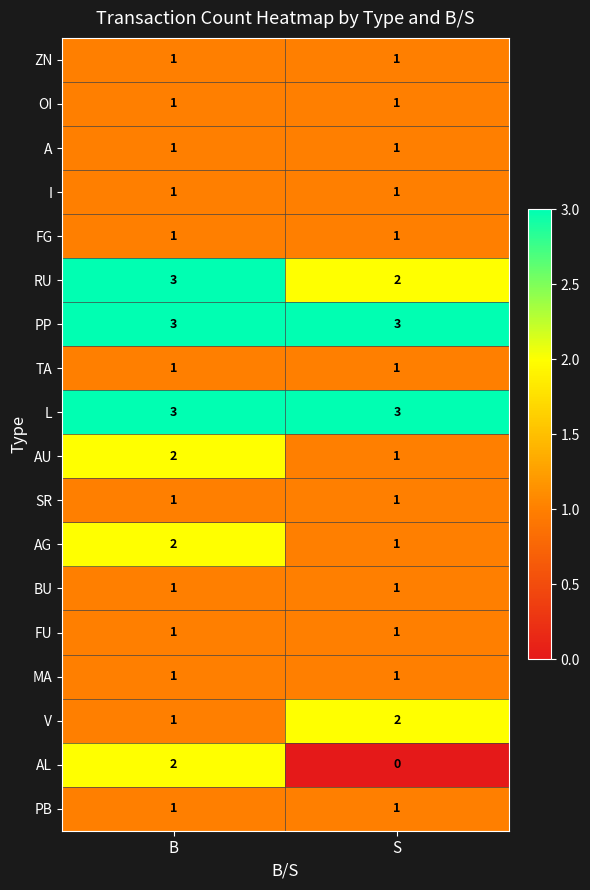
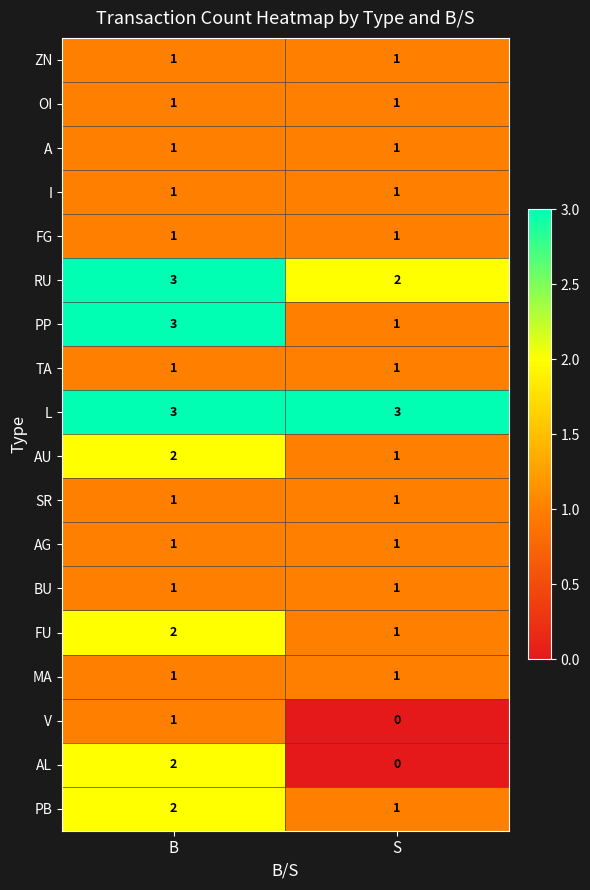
PP, S: 3 -> 1
AG, B: 2 -> 1
FU, B: 1 -> 2
V, S: 2 -> 0
PB, B: 1 -> 2
